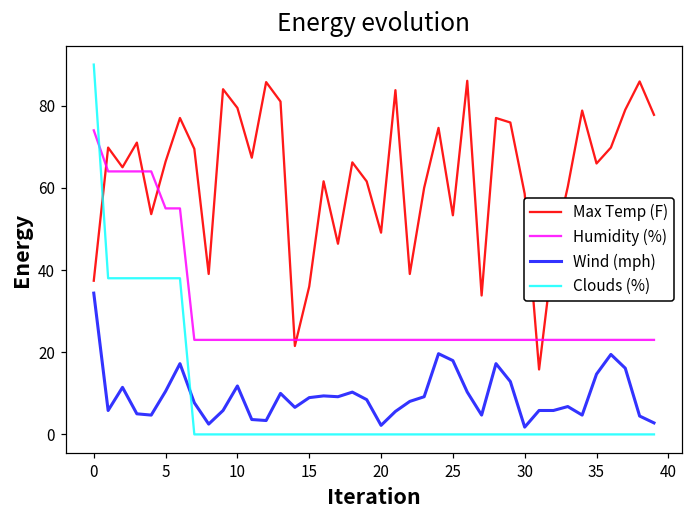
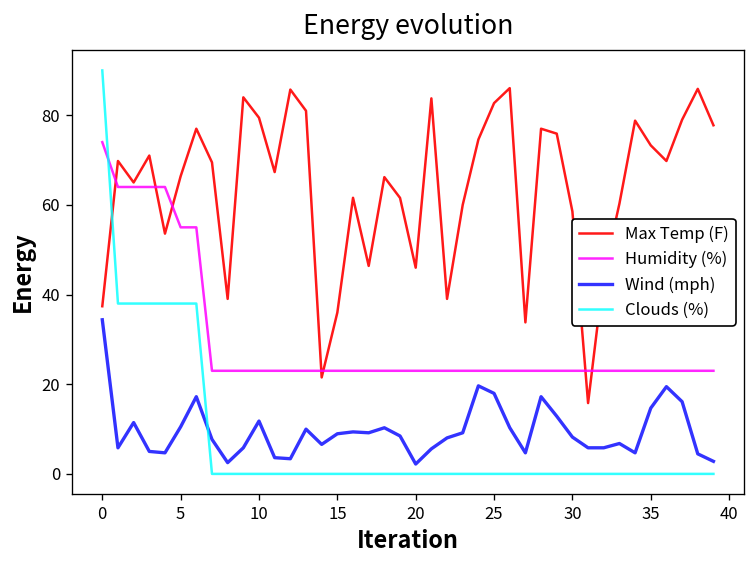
Max Temp (F), 20: 49 -> 46
Max Temp (F), 25: 53 -> 83
Wind (mph), 30: 2 -> 8
Max Temp (F), 35: 66 -> 73
